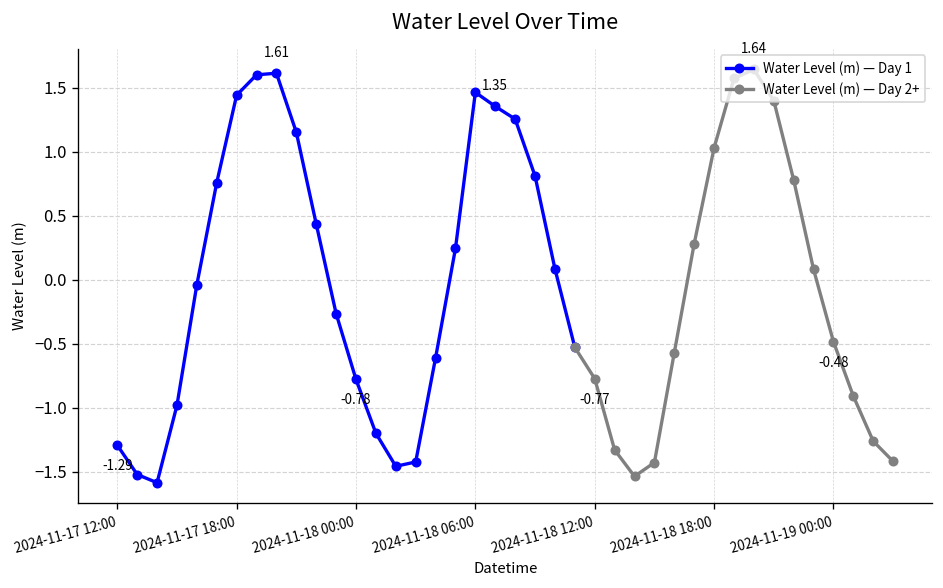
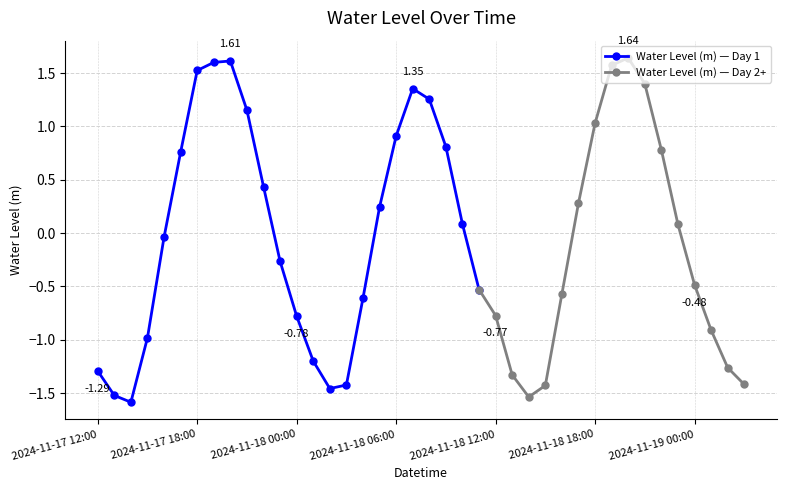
Water Level (m) — Day 1, 2024-11-17 18:00: 1.44 -> 1.52
Water Level (m) — Day 1, 2024-11-18 06:00: 1.46 -> 0.91
